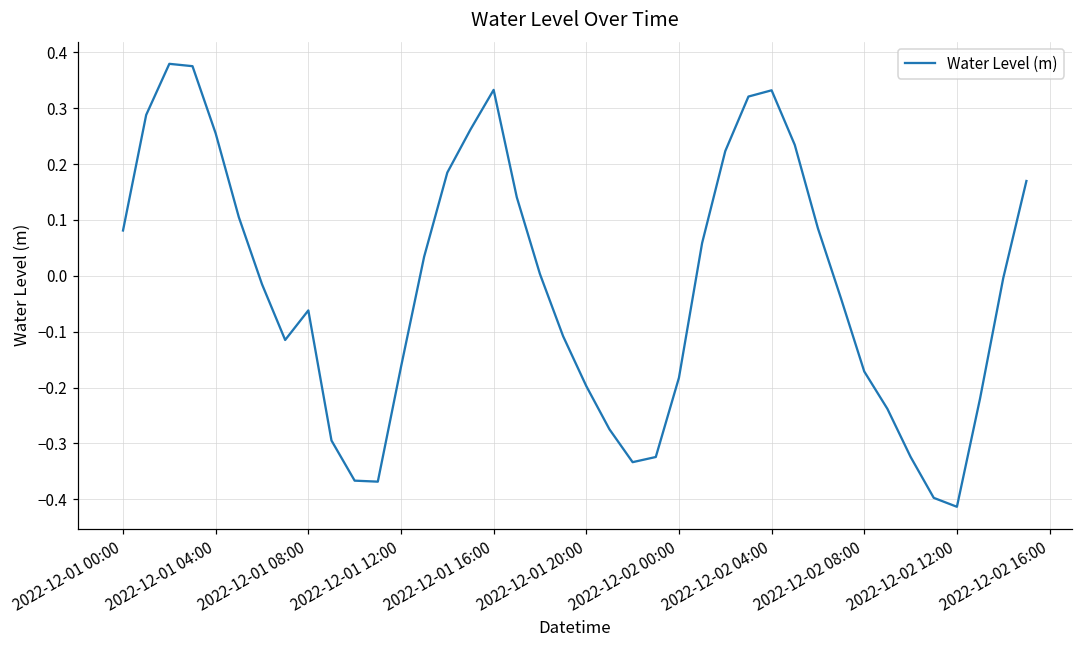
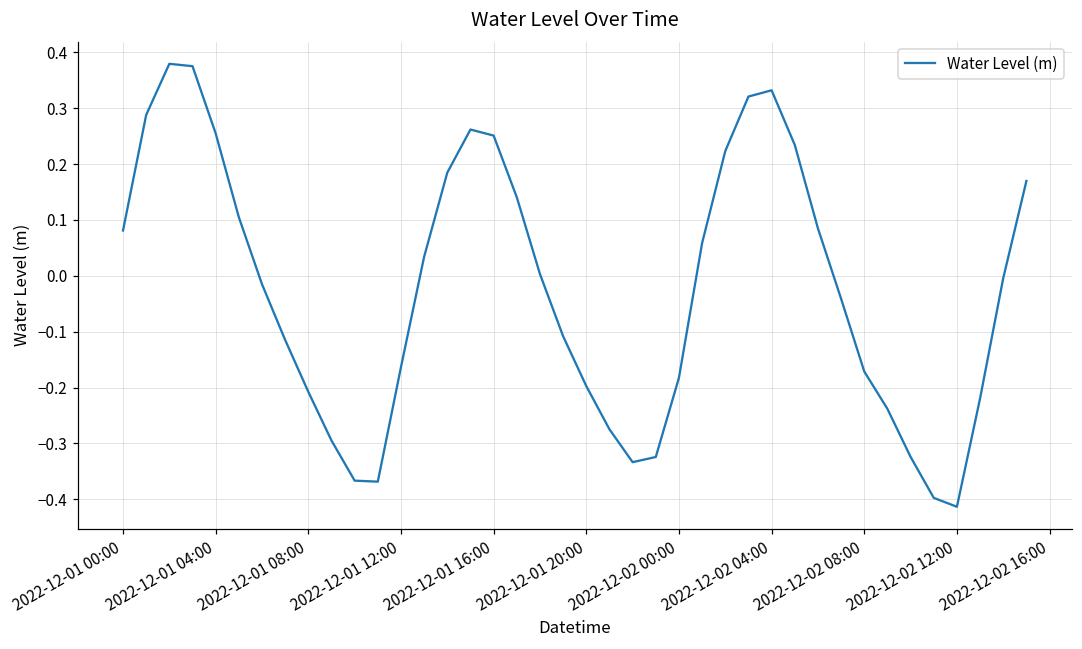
2022-12-01 08:00: -0.06 -> -0.21
2022-12-01 16:00: 0.33 -> 0.25
